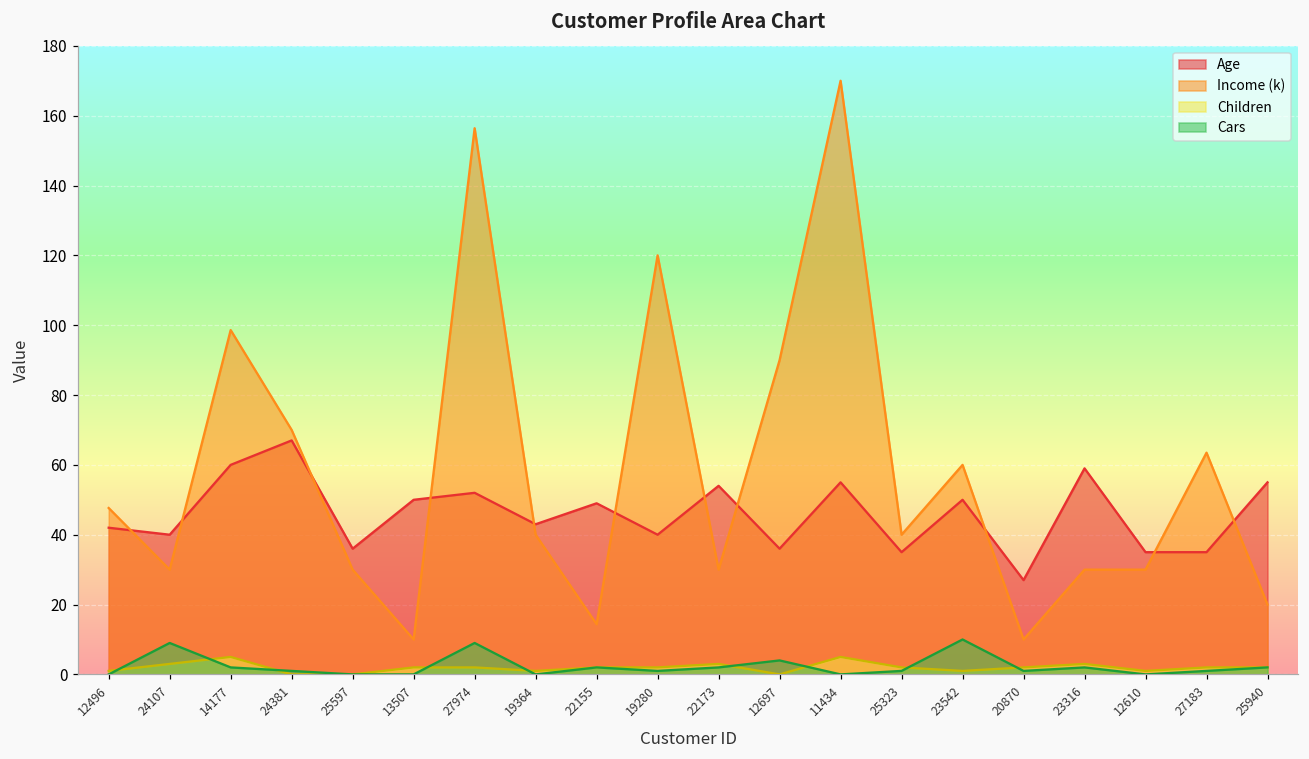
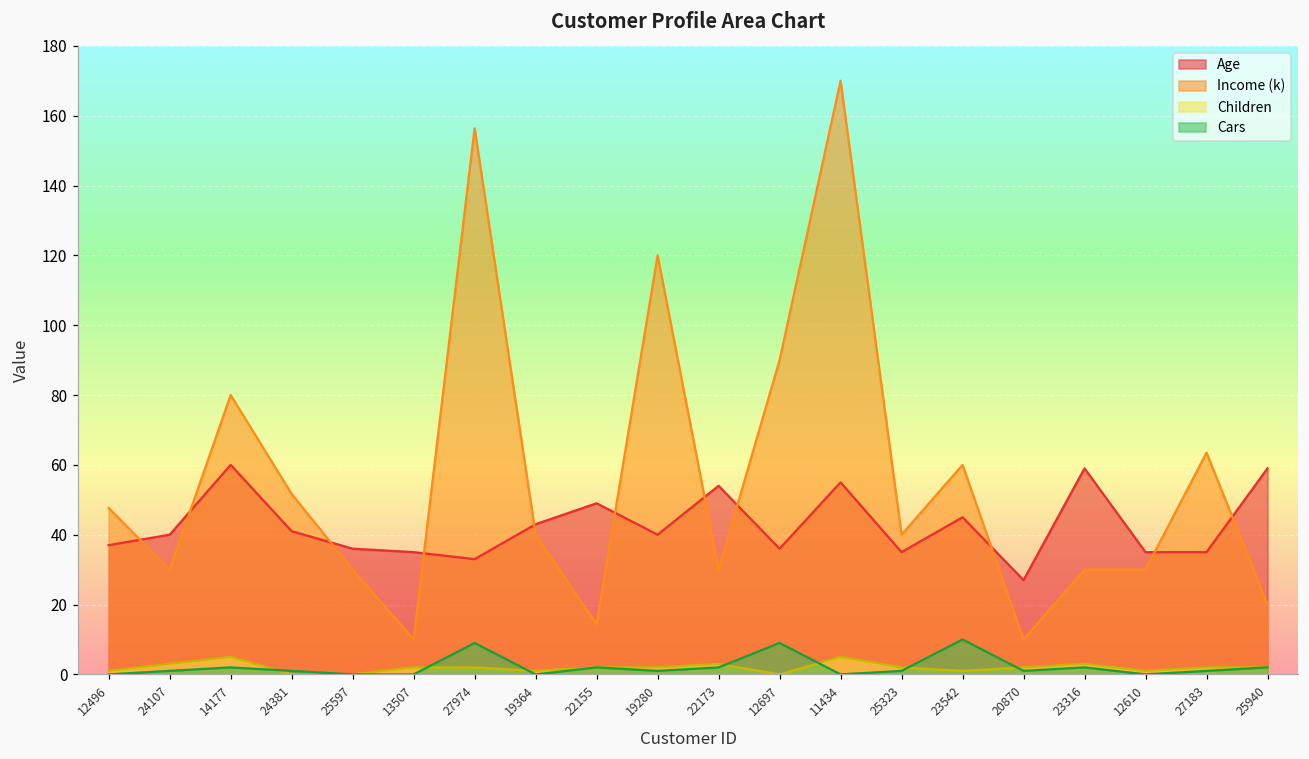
Age, 12496: 42 -> 37
Cars, 24107: 9 -> 1
Income (k), 14177: 99 -> 80
Age, 24381: 67 -> 41
Income (k), 24381: 70 -> 52
Age, 13507: 50 -> 35
Age, 27974: 52 -> 33
Cars, 12697: 4 -> 9
Age, 23542: 50 -> 45
Age, 25940: 55 -> 59
